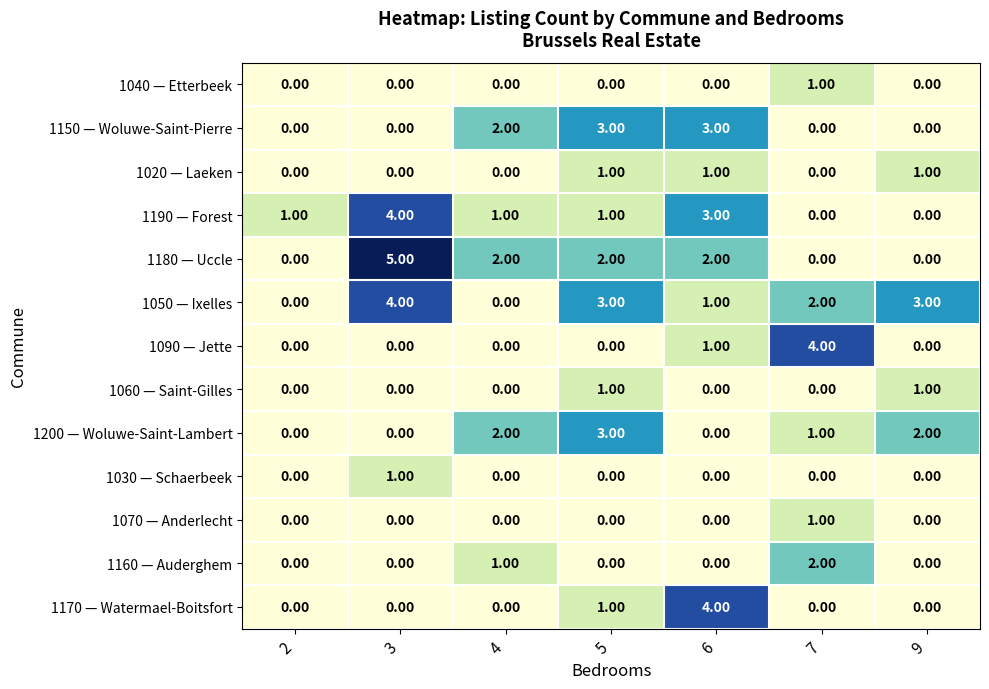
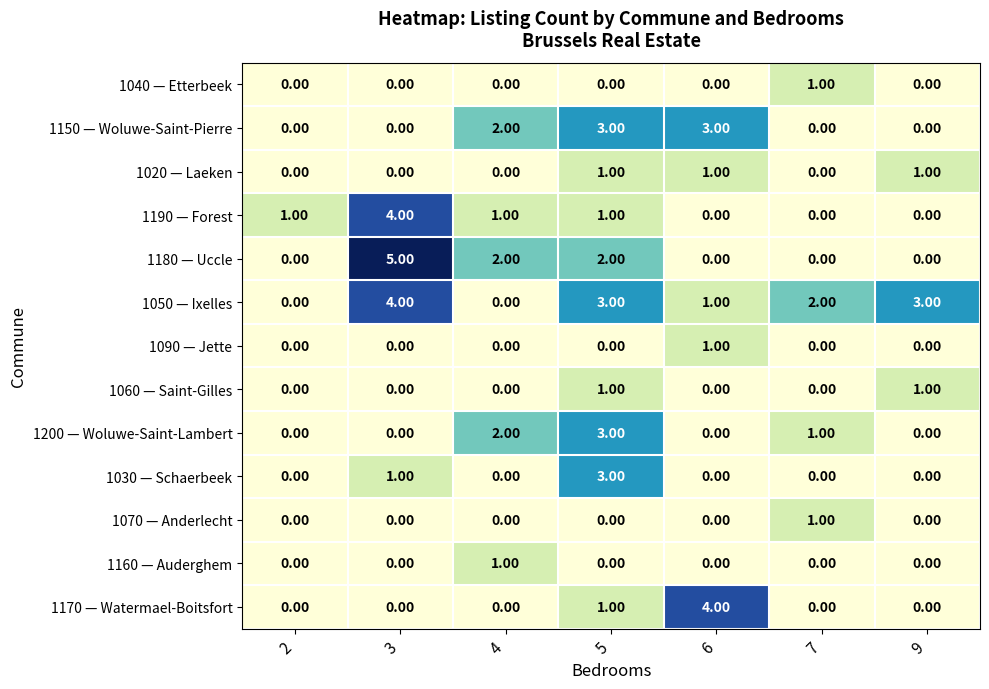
1190 — Forest, 6: 3.00 -> 0.00
1180 — Uccle, 6: 2.00 -> 0.00
1090 — Jette, 7: 4.00 -> 0.00
1200 — Woluwe-Saint-Lambert, 9: 2.00 -> 0.00
1030 — Schaerbeek, 5: 0.00 -> 3.00
1160 — Auderghem, 7: 2.00 -> 0.00
